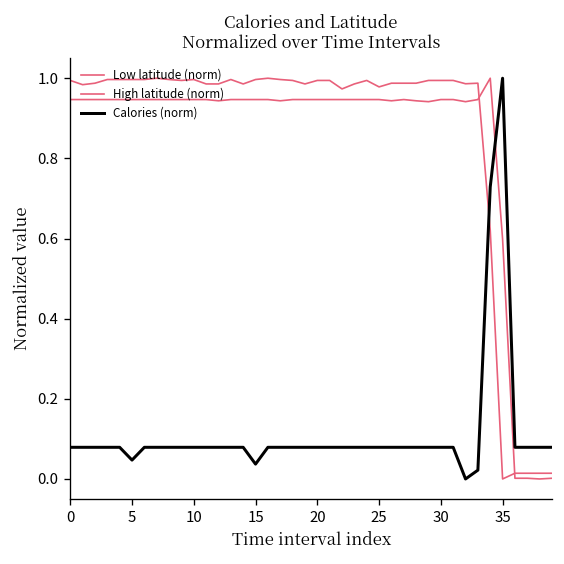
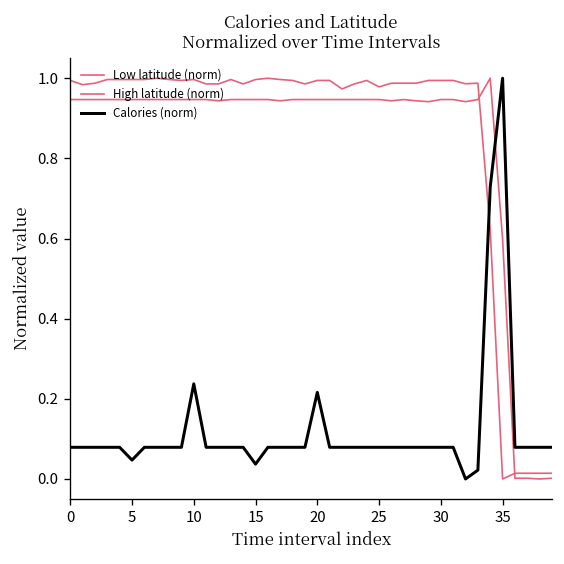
Calories (norm), 10: 0.08 -> 0.24
Calories (norm), 20: 0.08 -> 0.22
